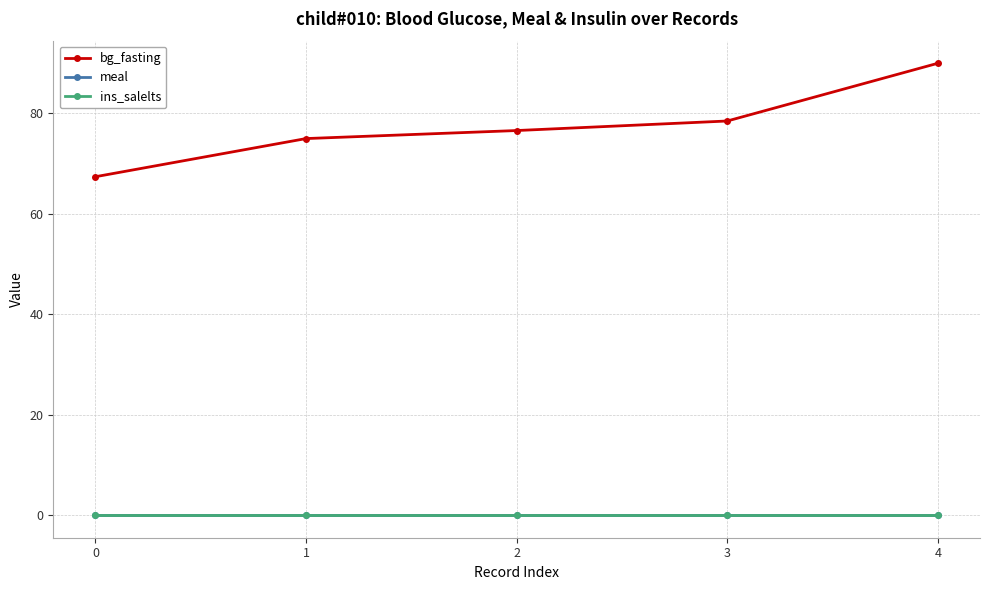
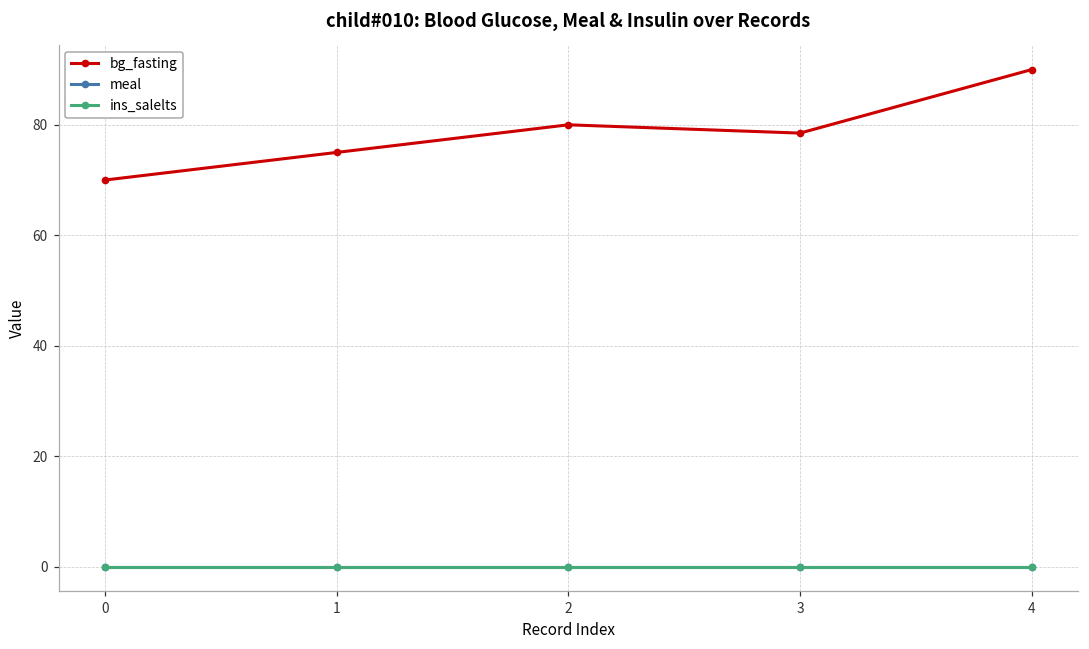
bg_fasting, 0: 67 -> 70
bg_fasting, 2: 77 -> 80
